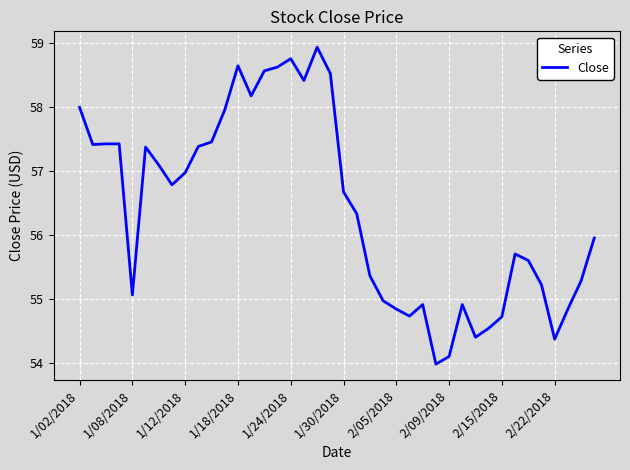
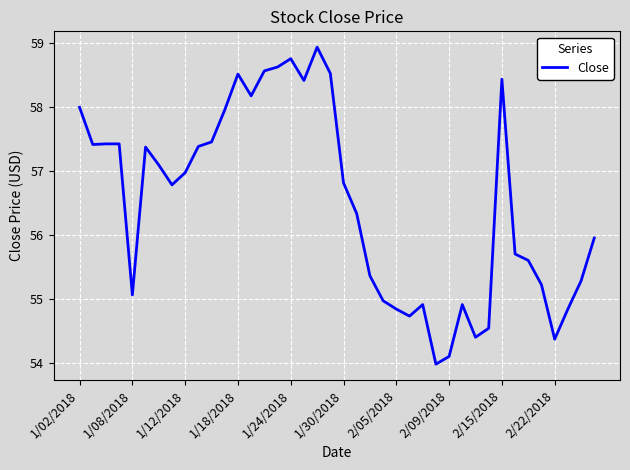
1/18/2018: 58.6 -> 58.5
1/30/2018: 56.7 -> 56.8
2/15/2018: 54.7 -> 58.4
